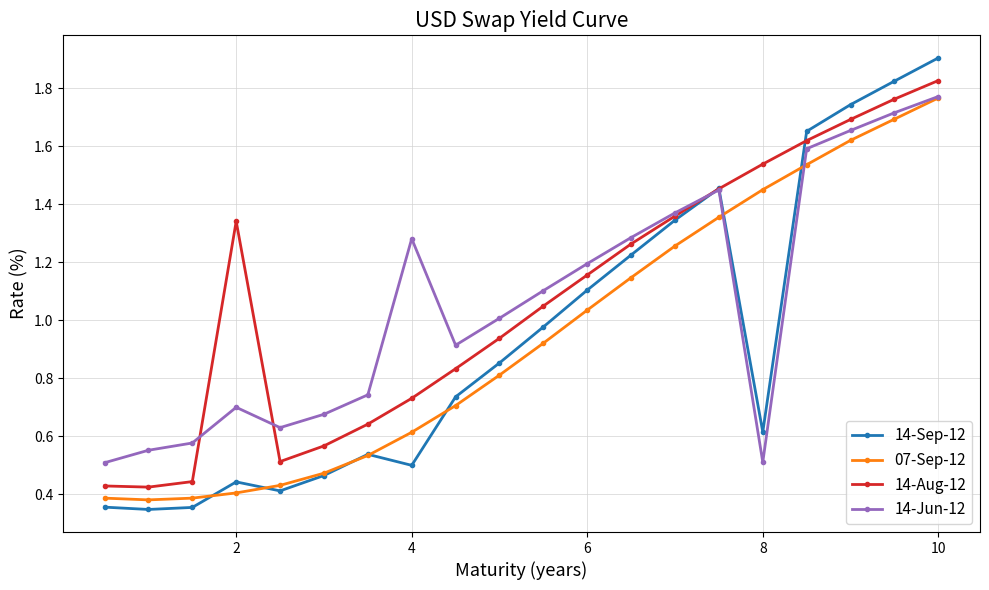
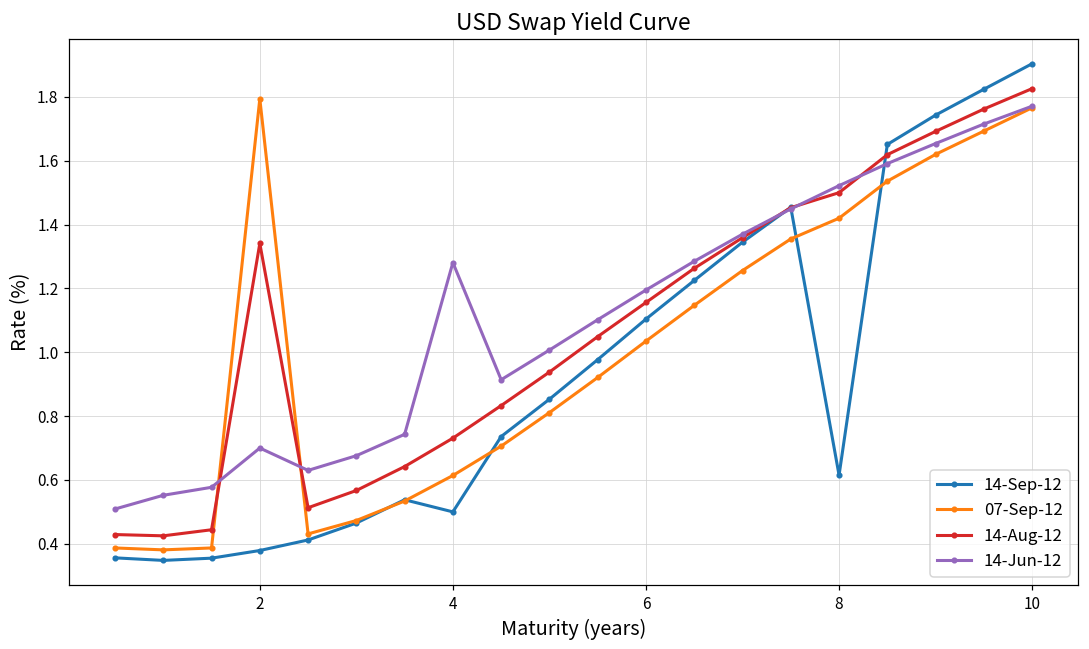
14-Sep-12, 2: 0.44 -> 0.38
07-Sep-12, 2: 0.41 -> 1.79
07-Sep-12, 8: 1.45 -> 1.42
14-Aug-12, 8: 1.54 -> 1.50
14-Jun-12, 8: 0.51 -> 1.52
